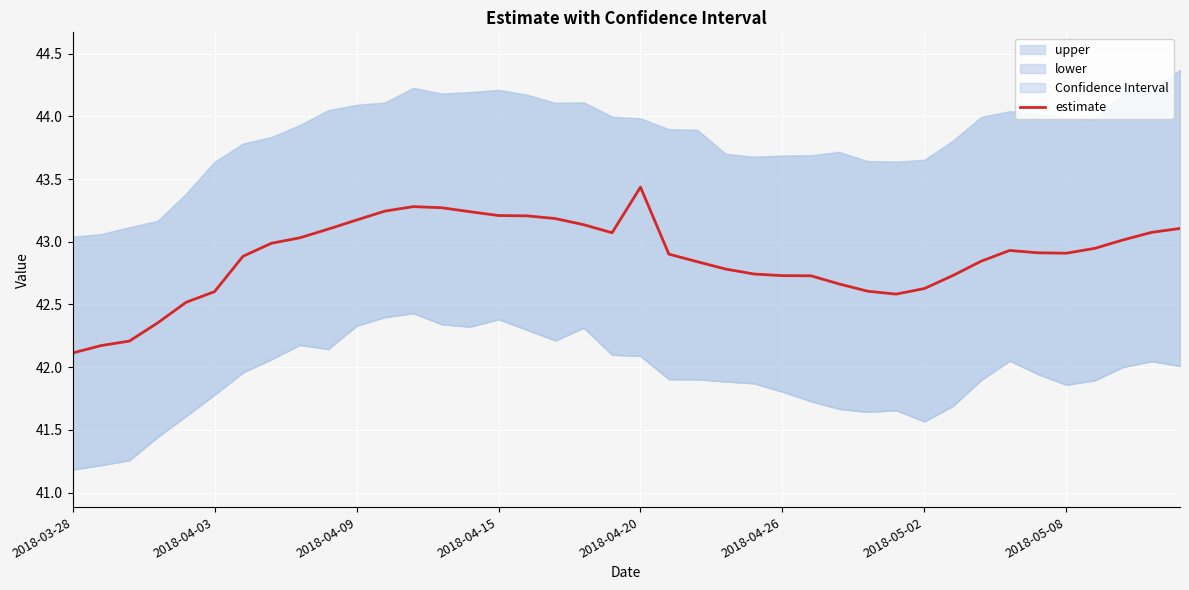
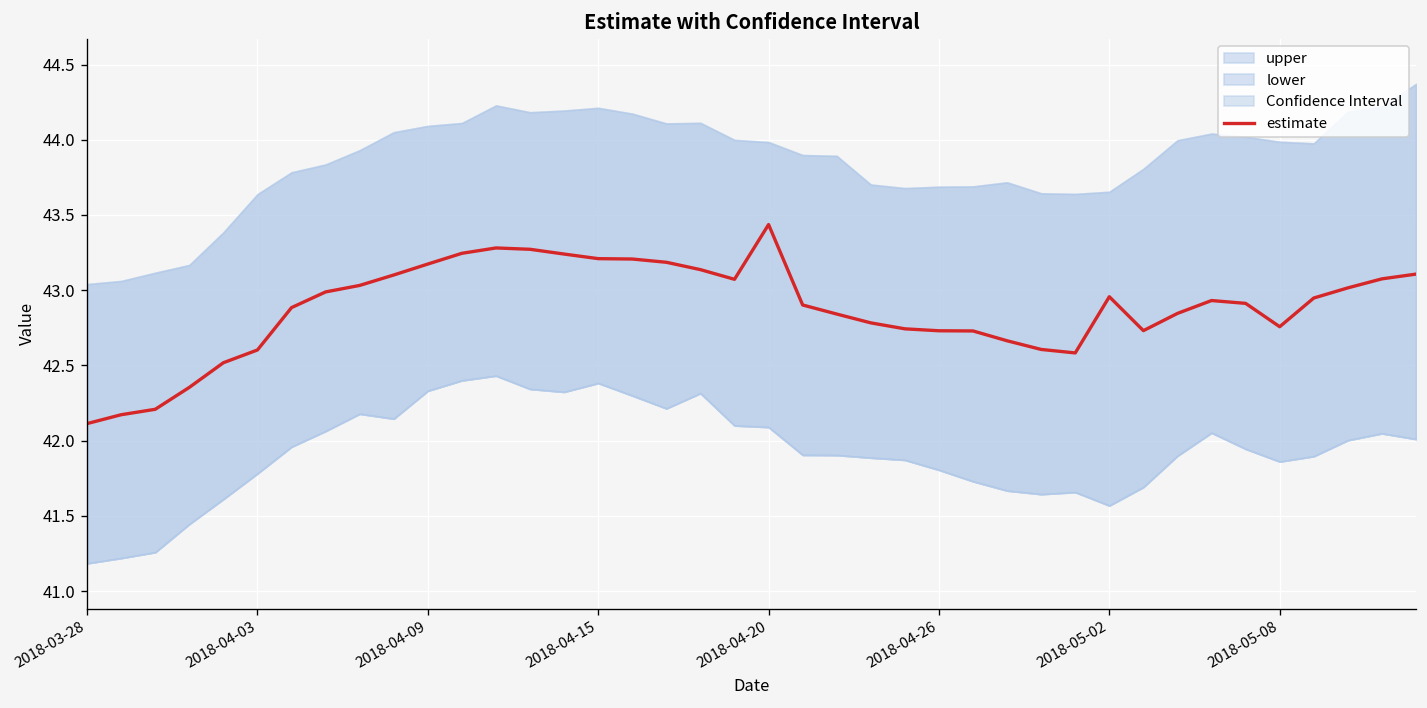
estimate, 2018-05-02: 42.63 -> 42.96
estimate, 2018-05-08: 42.91 -> 42.76
